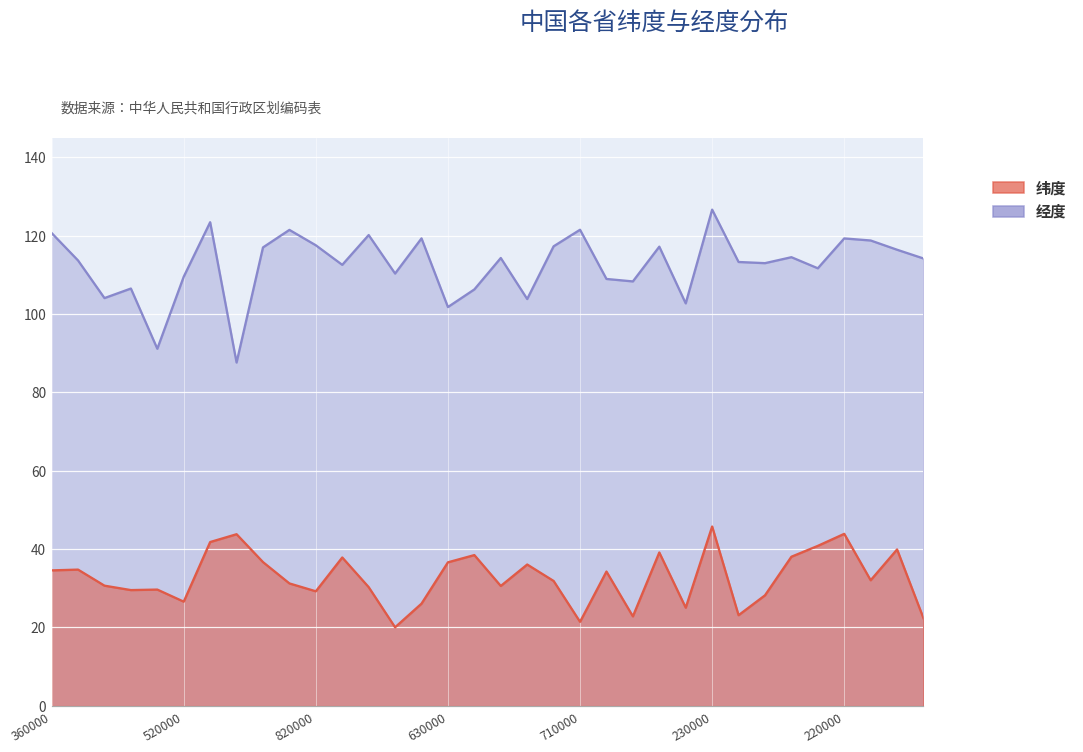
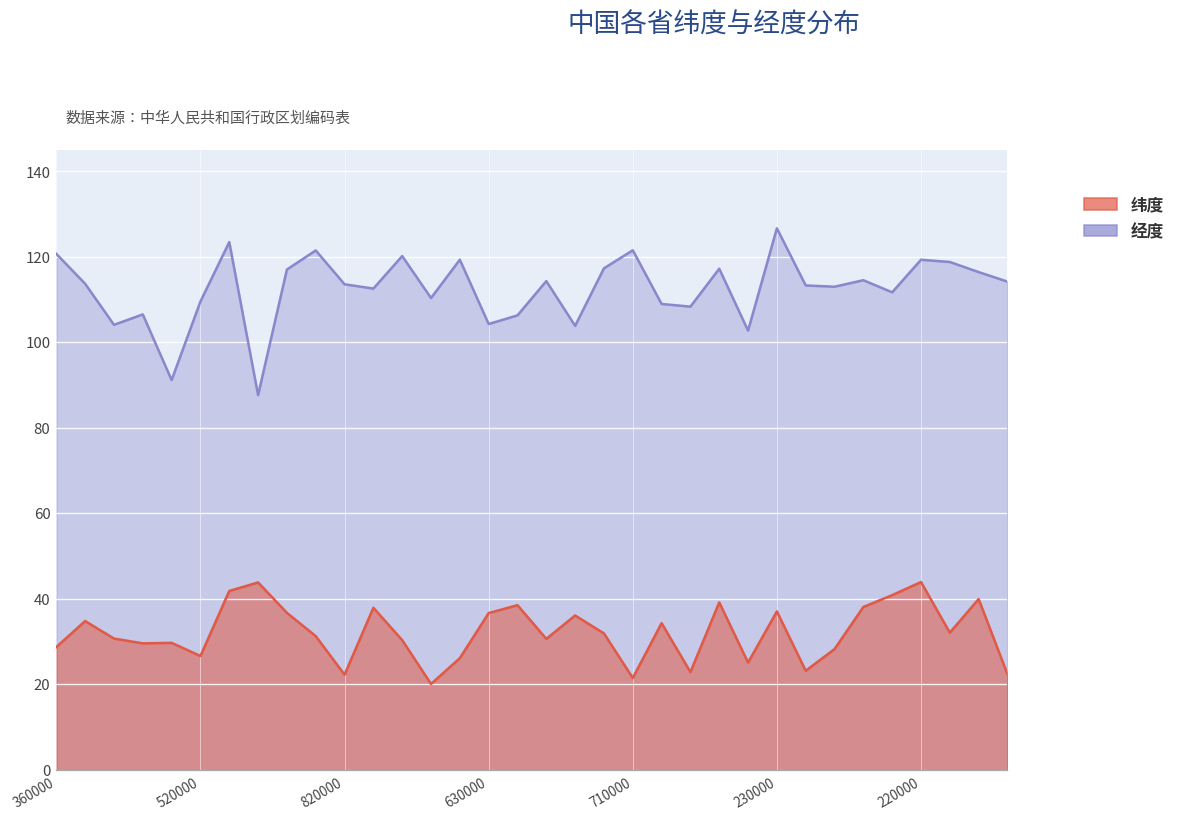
纬度, 360000: 35 -> 29
经度, 820000: 118 -> 114
纬度, 820000: 29 -> 22
经度, 630000: 102 -> 104
纬度, 230000: 46 -> 37
